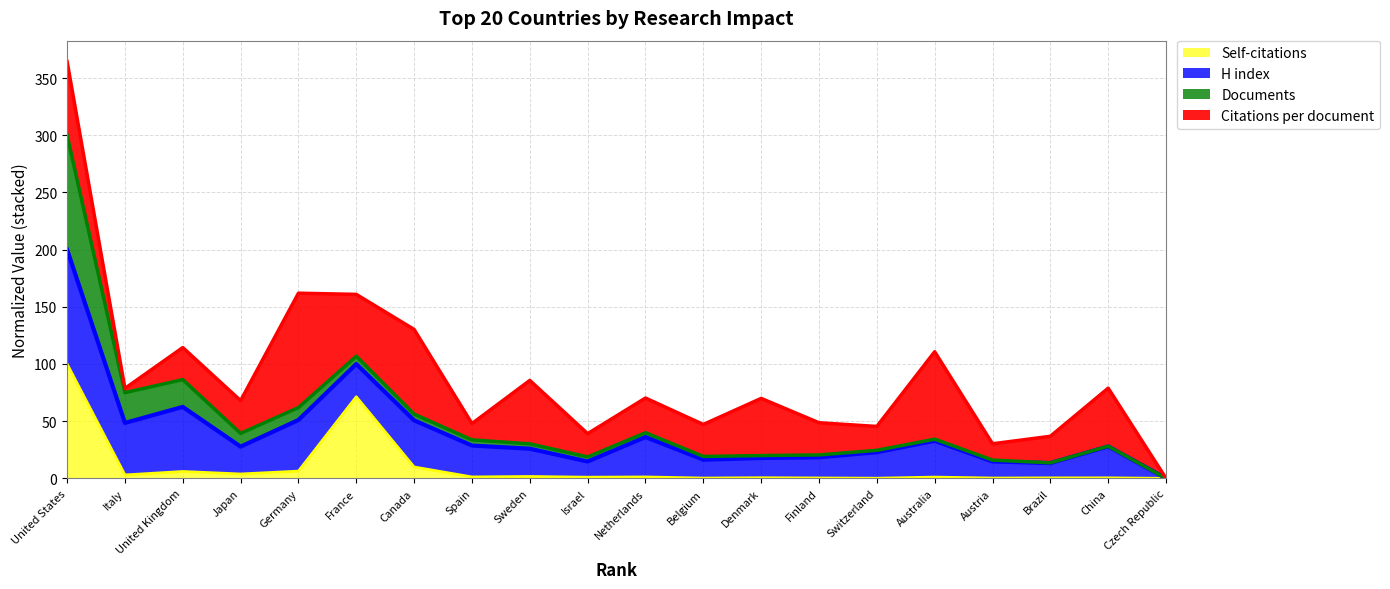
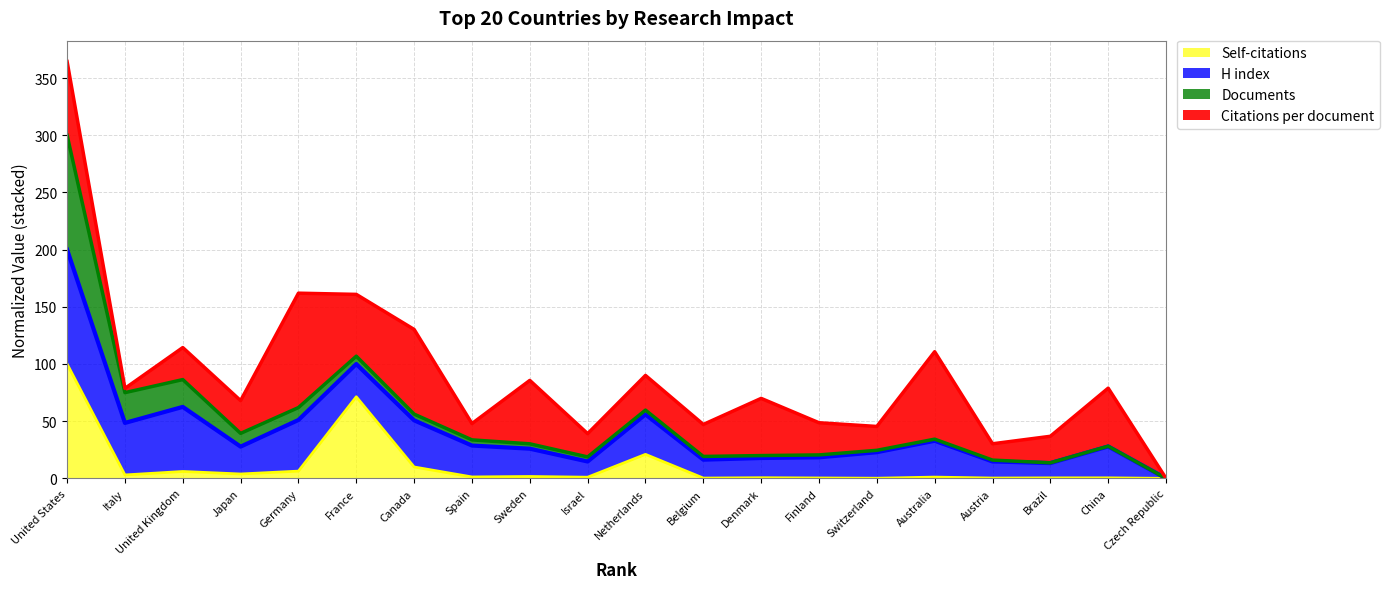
Self-citations, Netherlands: 1 -> 21
